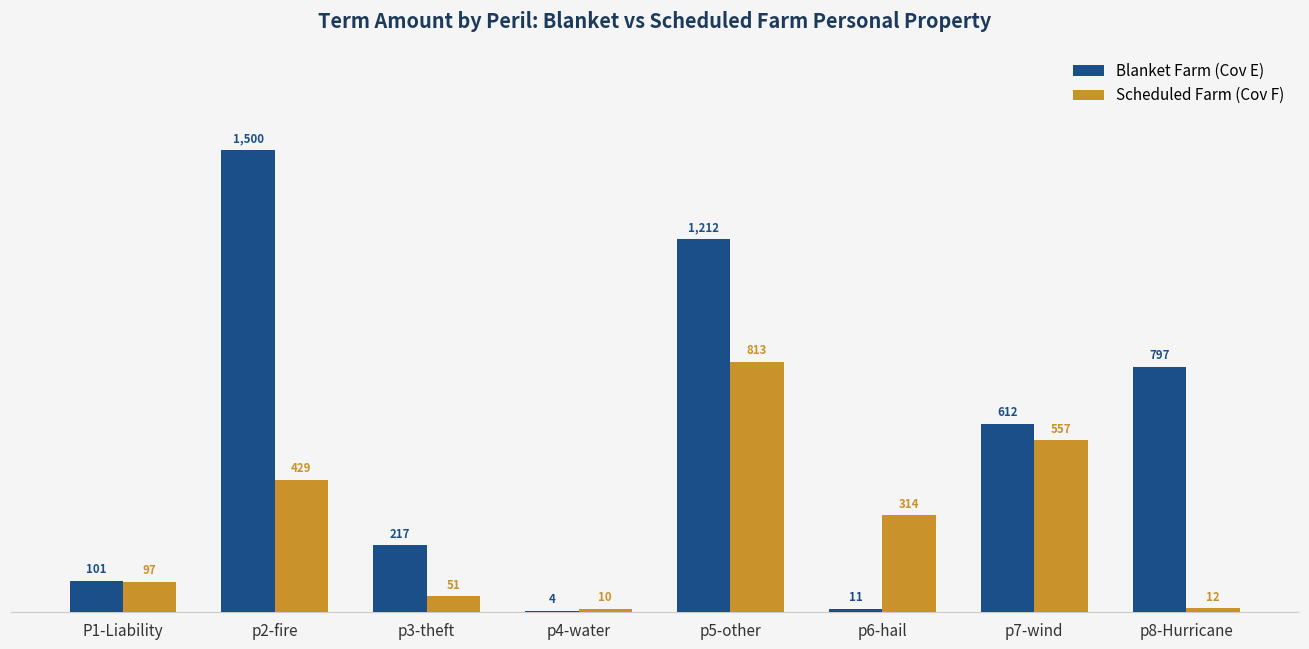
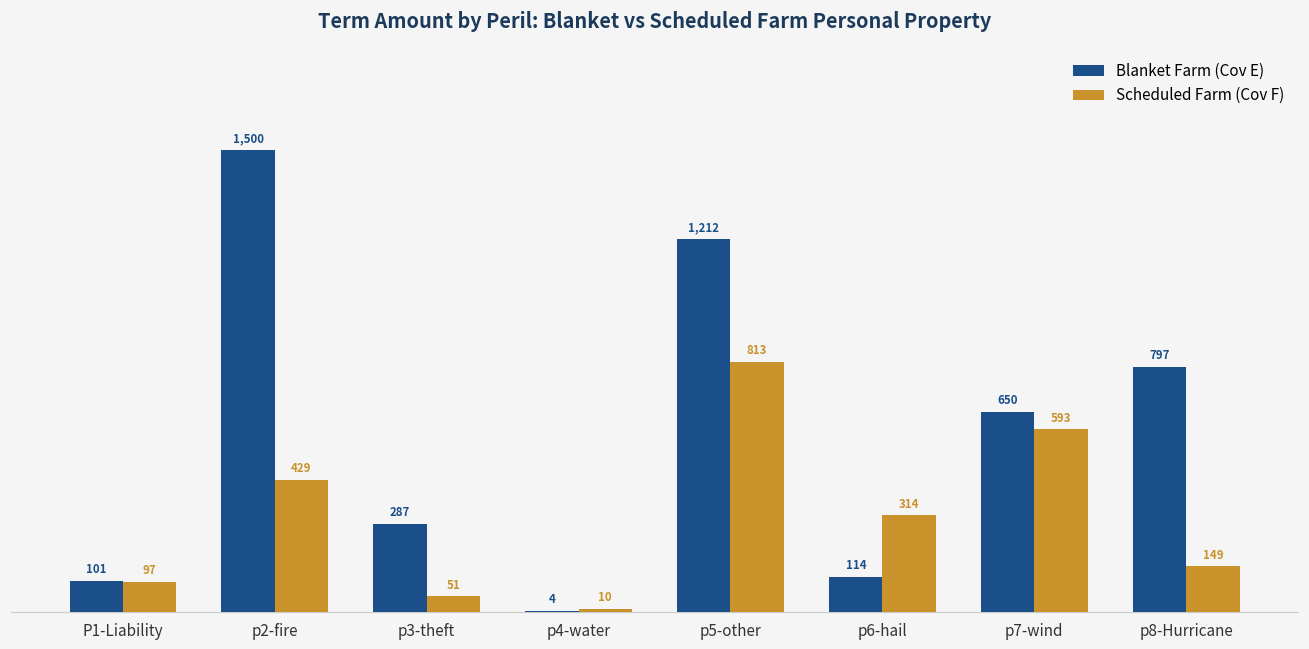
Blanket Farm (Cov E), p3-theft: 217 -> 287
Blanket Farm (Cov E), p6-hail: 11 -> 114
Blanket Farm (Cov E), p7-wind: 612 -> 650
Scheduled Farm (Cov F), p7-wind: 557 -> 593
Scheduled Farm (Cov F), p8-Hurricane: 12 -> 149
